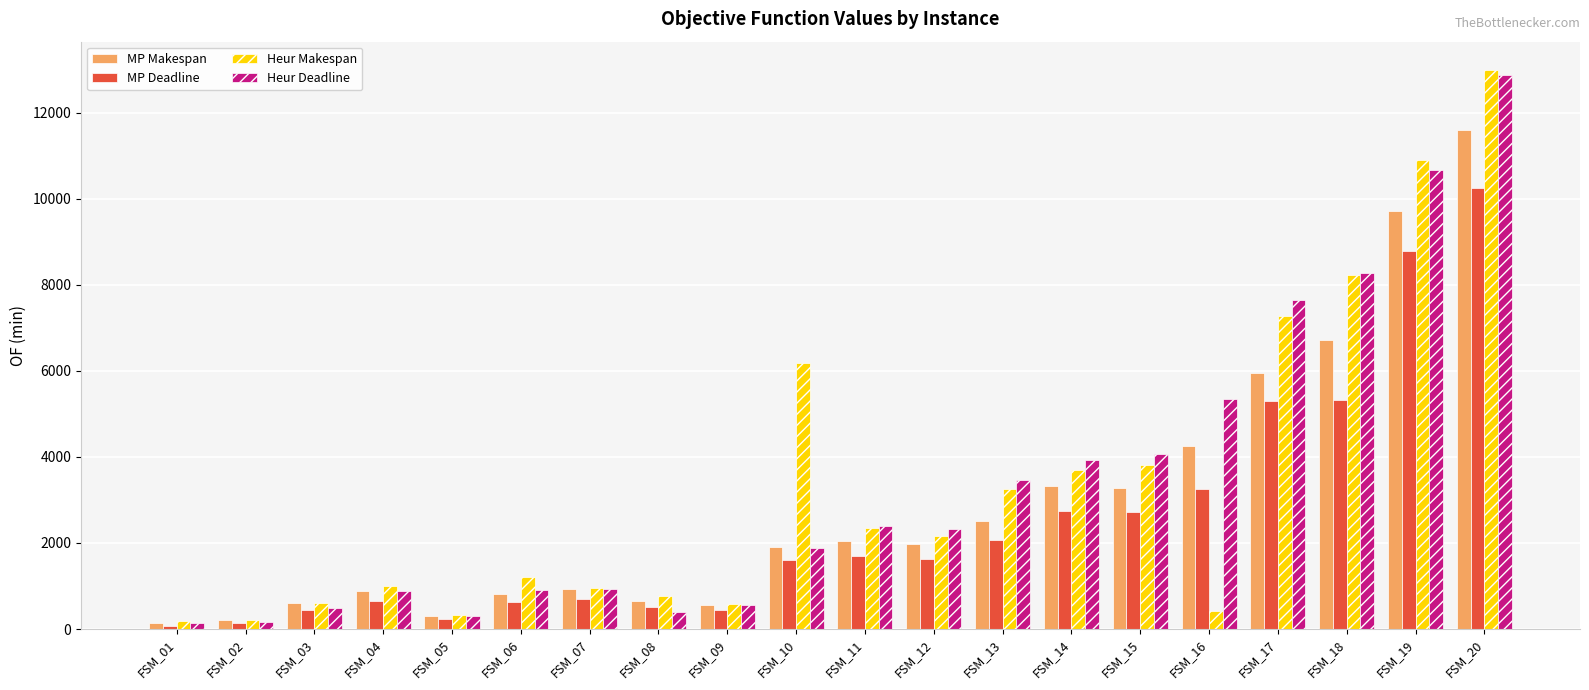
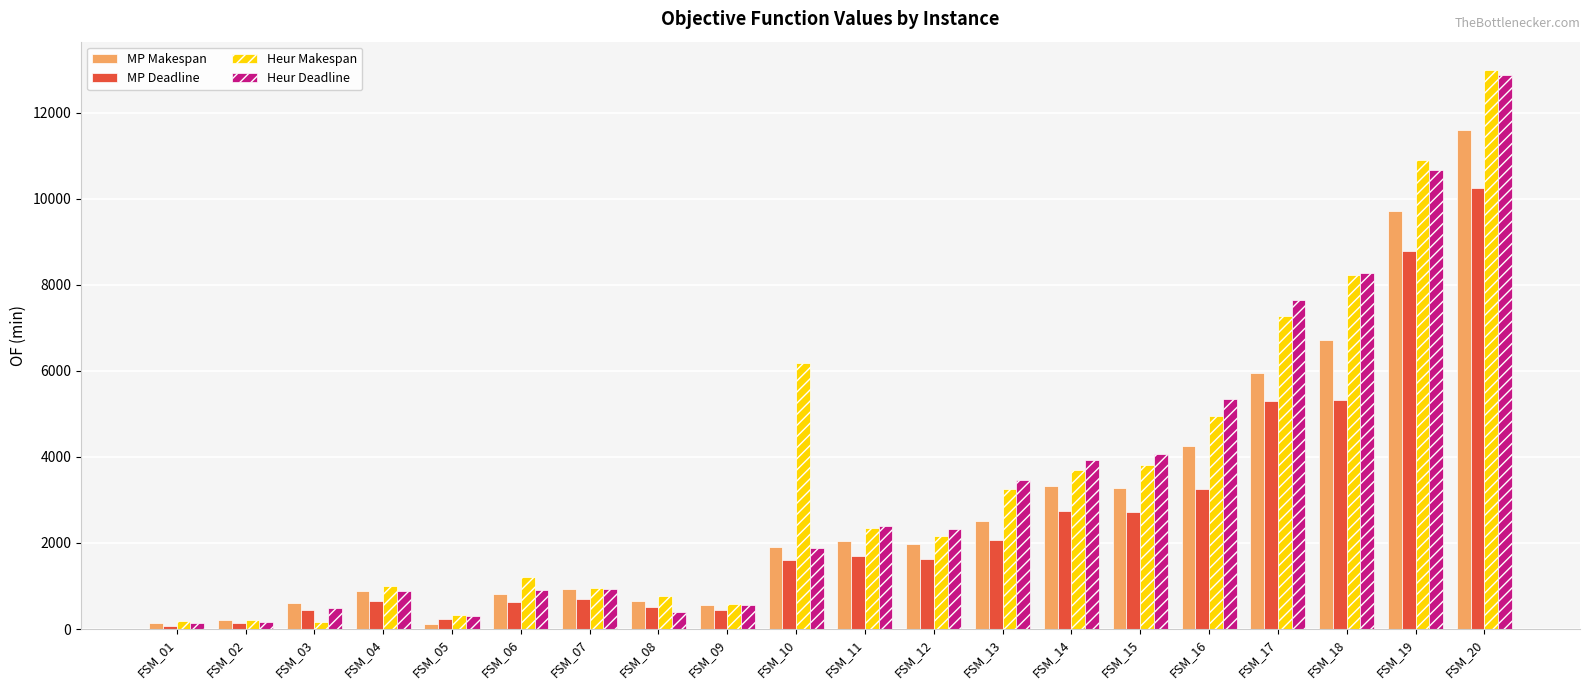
Heur Makespan, FSM_03: 600 -> 200
MP Makespan, FSM_05: 300 -> 100
Heur Makespan, FSM_16: 400 -> 4900
